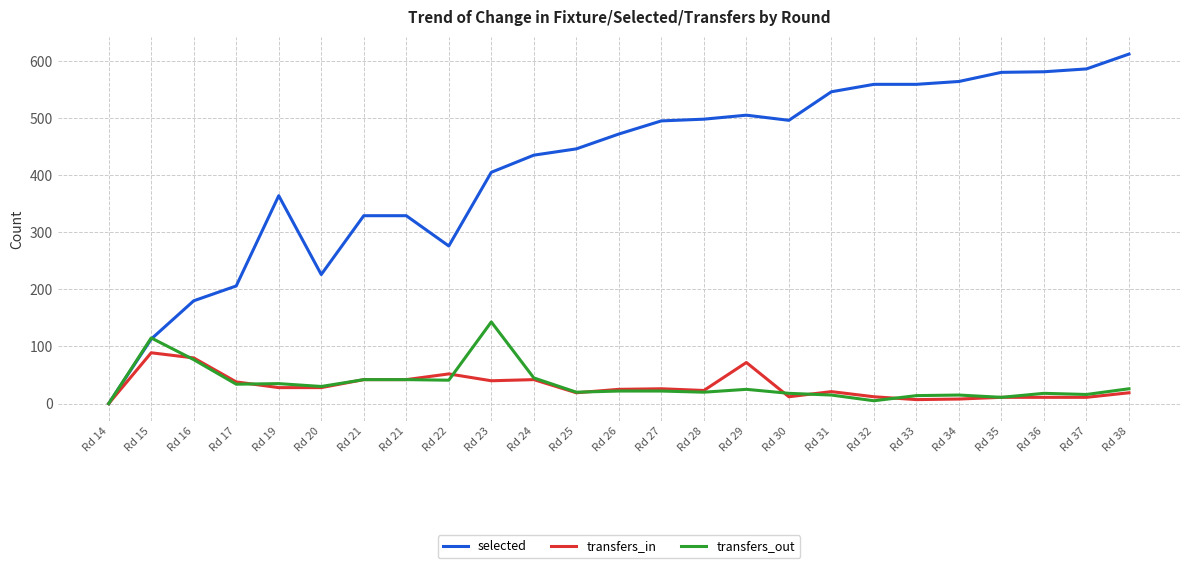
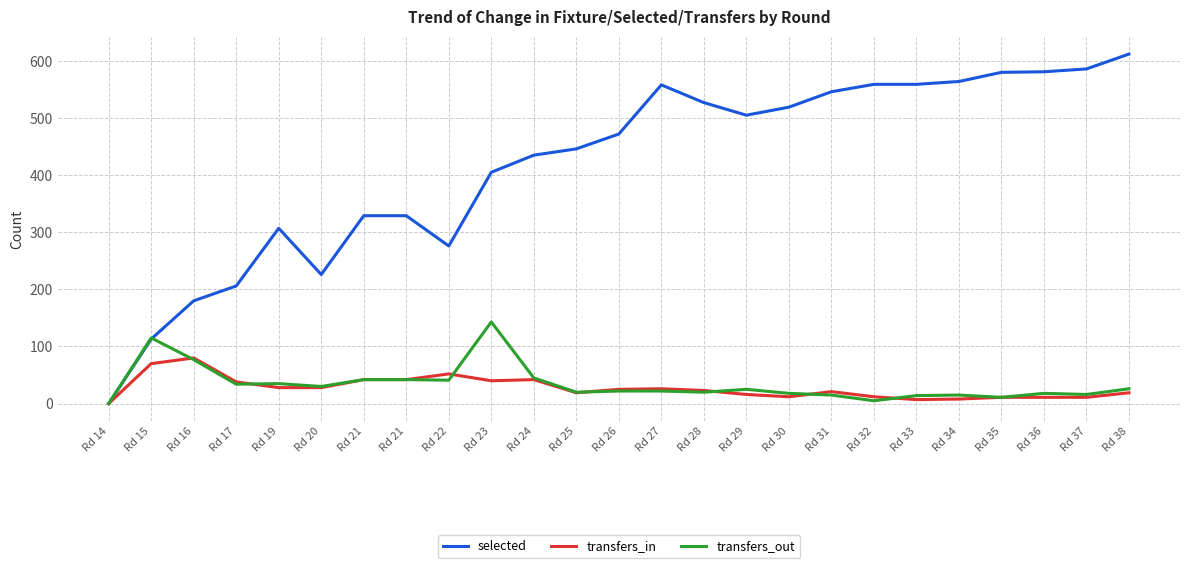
transfers_in, Rd 15: 90 -> 70
selected, Rd 19: 360 -> 310
selected, Rd 27: 500 -> 560
selected, Rd 28: 500 -> 530
transfers_in, Rd 29: 70 -> 20
selected, Rd 30: 500 -> 520
